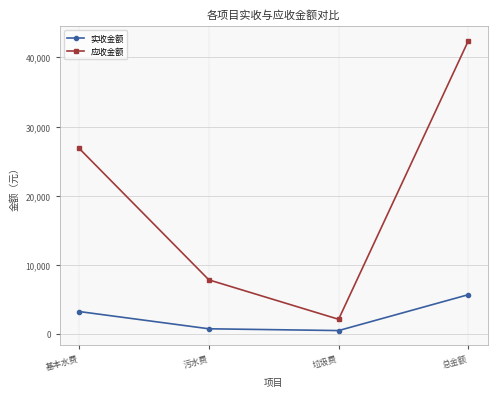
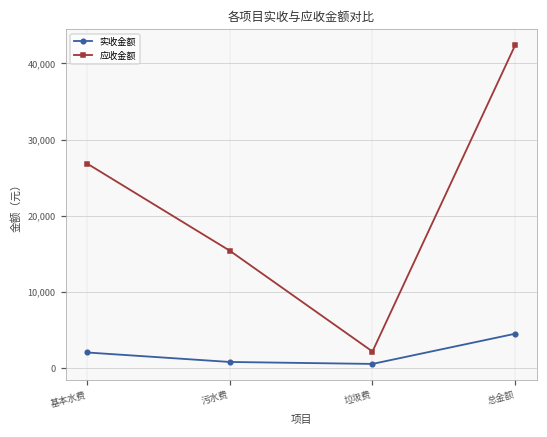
实收金额, 基本水费: 3,000 -> 2,000
应收金额, 污水费: 8,000 -> 15,000
实收金额, 总金额: 6,000 -> 4,000
